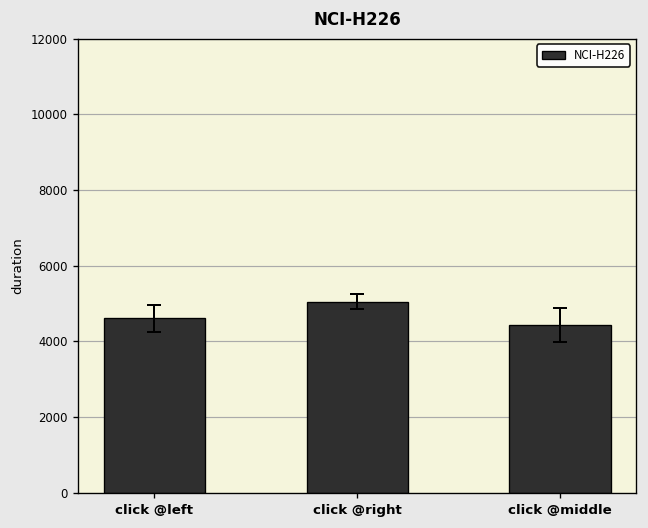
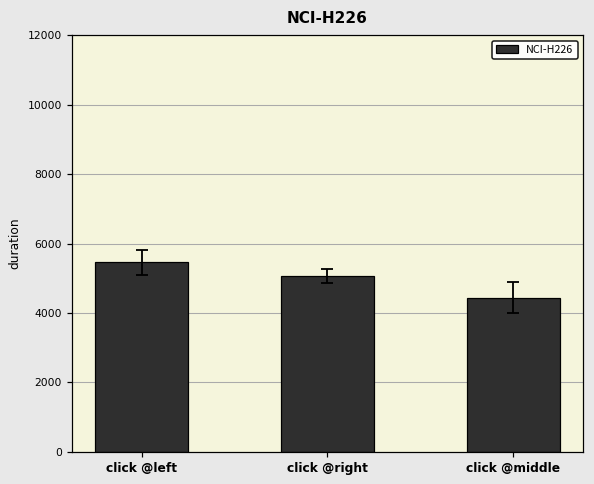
NCI-H226, click @left: 4600 -> 5500
